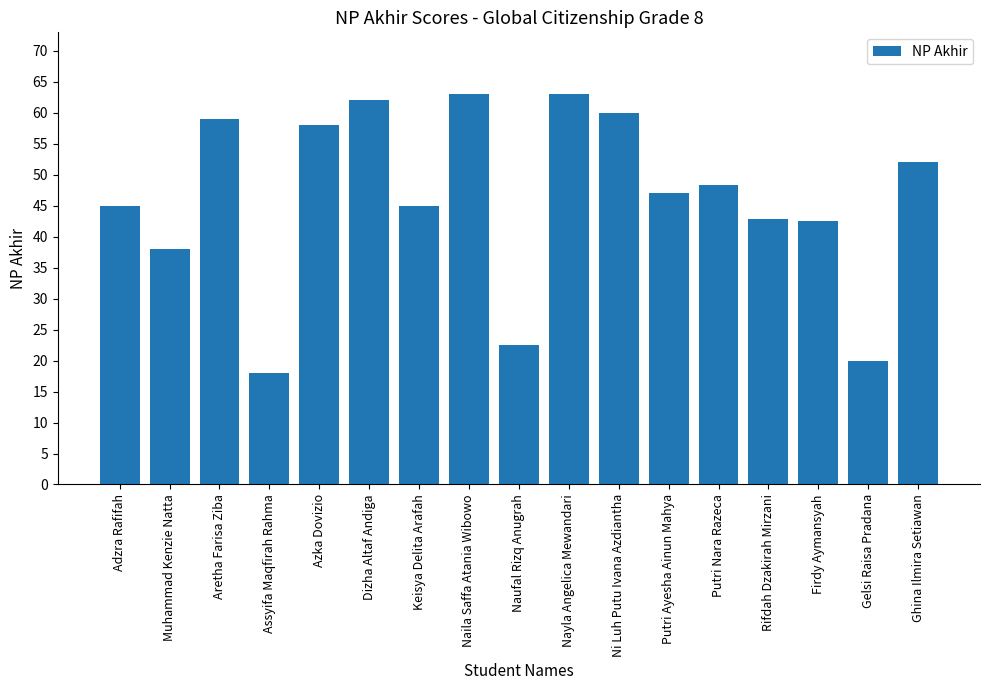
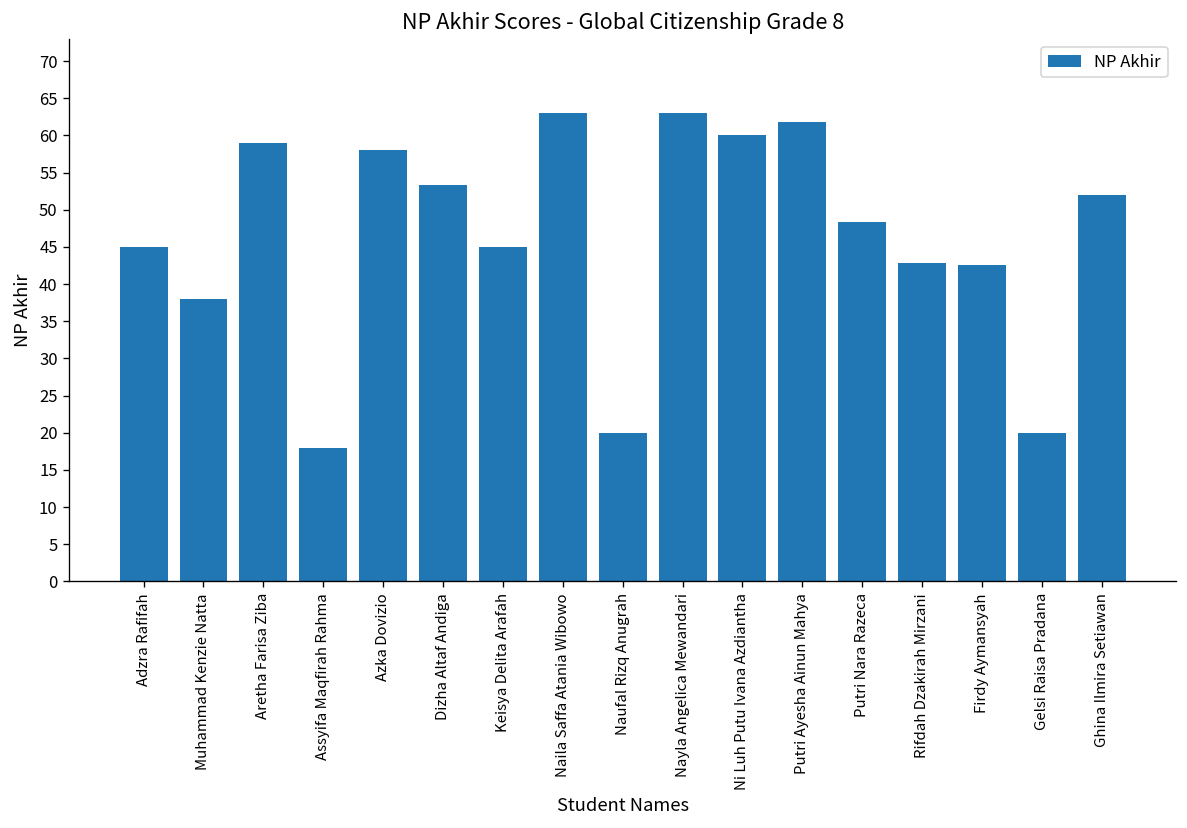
Dizha Altaf Andiga: 62 -> 53
Naufal Rizq Anugrah: 23 -> 20
Putri Ayesha Ainun Mahya: 47 -> 62
